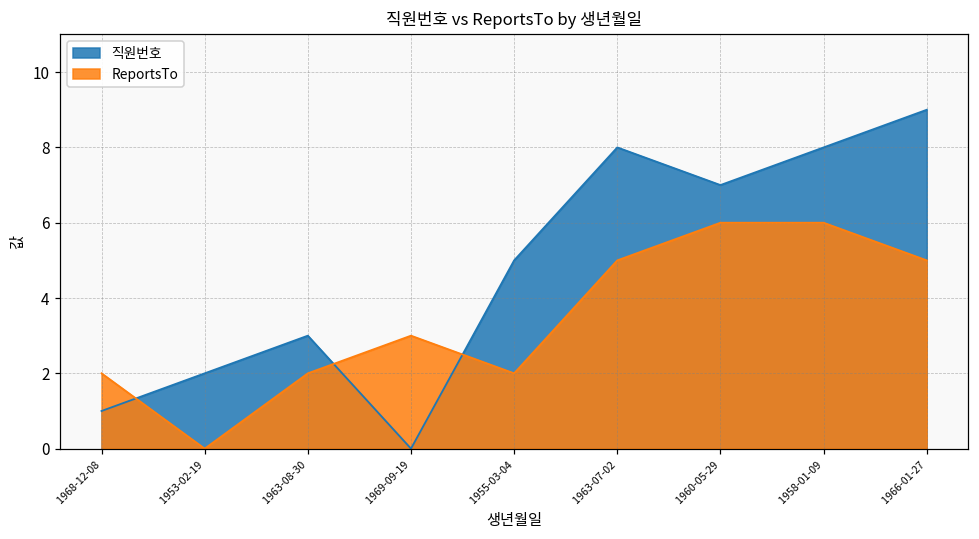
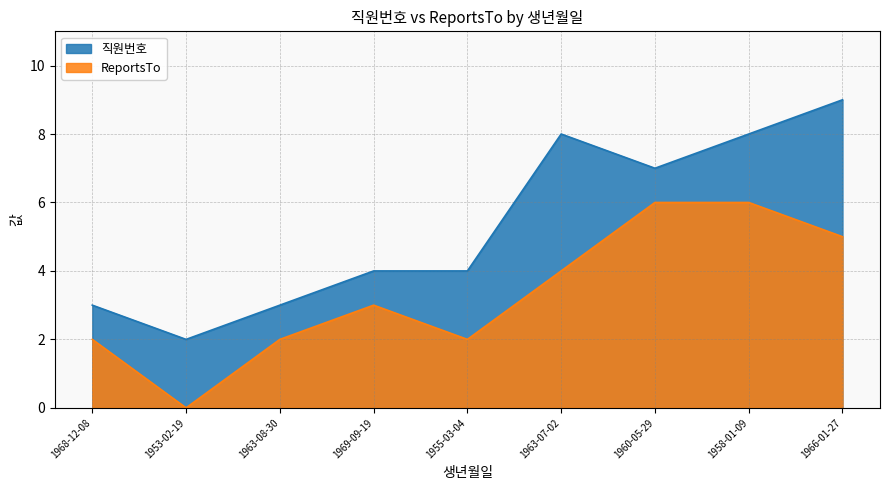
직원번호, 1968-12-08: 1 -> 3
직원번호, 1969-09-19: 0 -> 4
직원번호, 1955-03-04: 5 -> 4
ReportsTo, 1963-07-02: 5 -> 4
